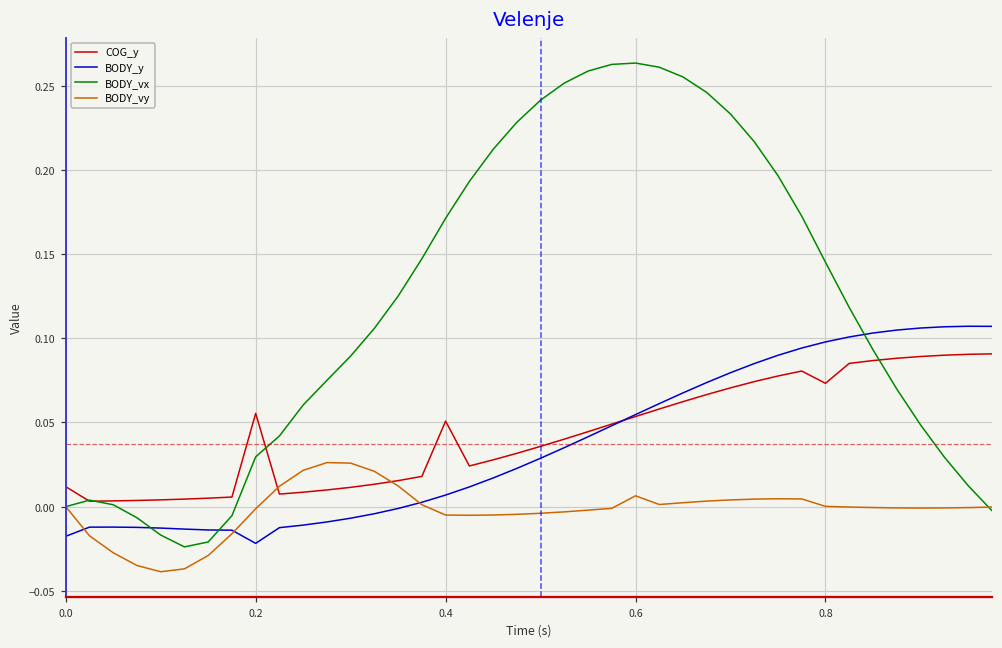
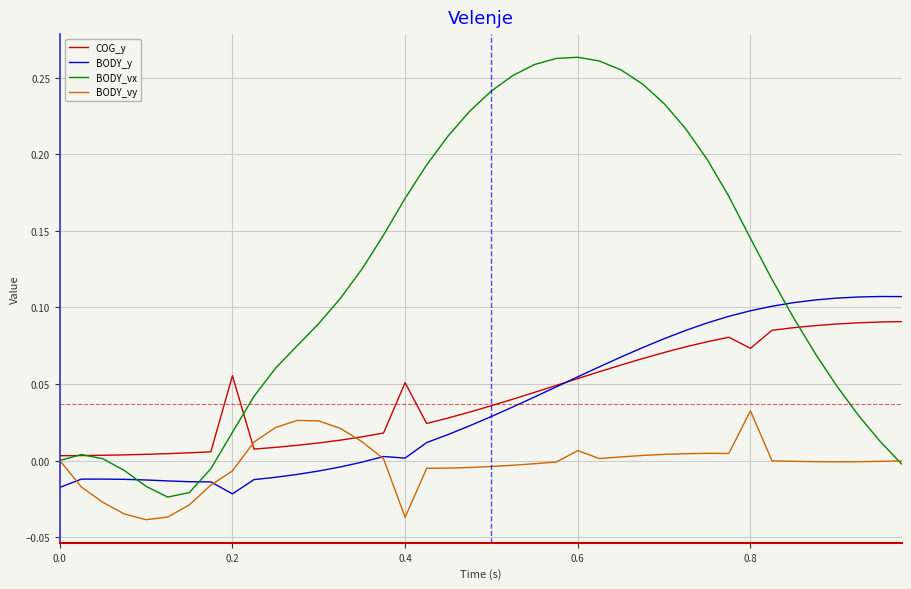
COG_y, 0.0: 0.012 -> 0.003
BODY_vx, 0.2: 0.030 -> 0.018
BODY_vy, 0.2: -0.001 -> -0.007
BODY_y, 0.4: 0.007 -> 0.002
BODY_vy, 0.4: -0.005 -> -0.037
BODY_vy, 0.8: 0.000 -> 0.032
